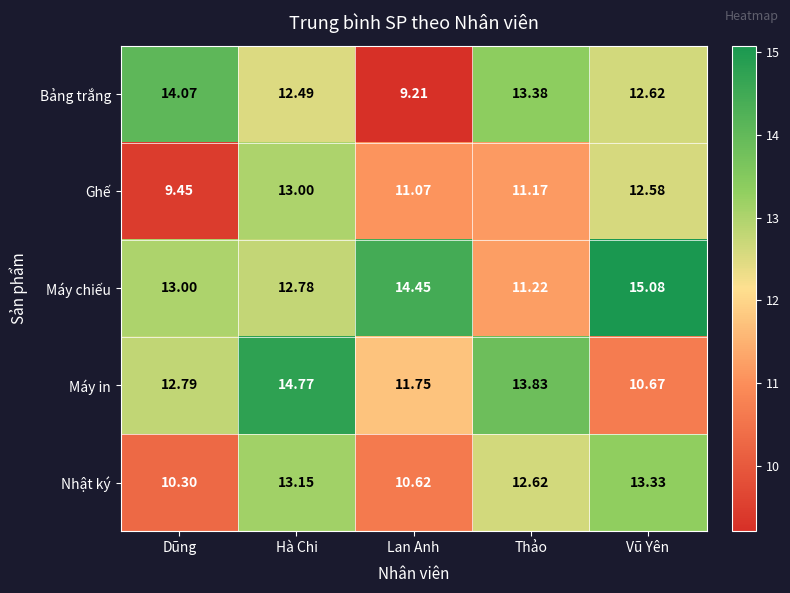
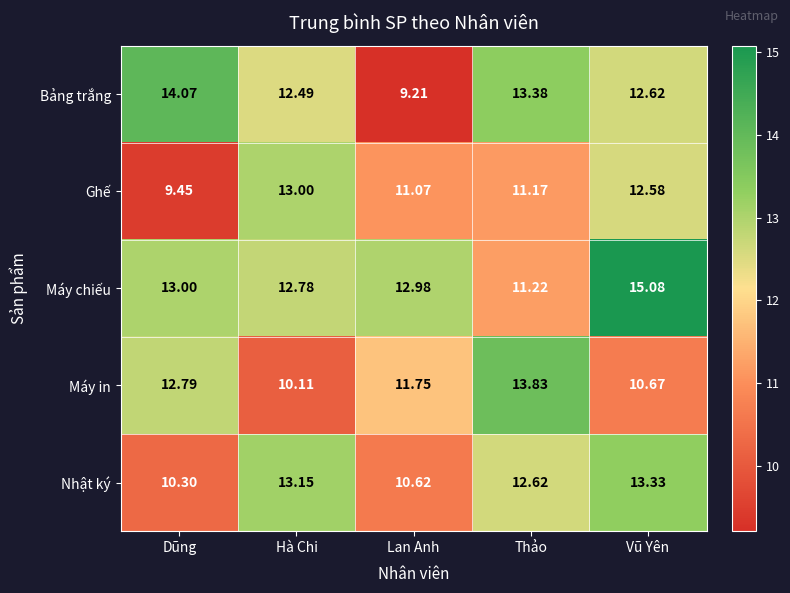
Máy chiếu, Lan Anh: 14.45 -> 12.98
Máy in, Hà Chi: 14.77 -> 10.11
